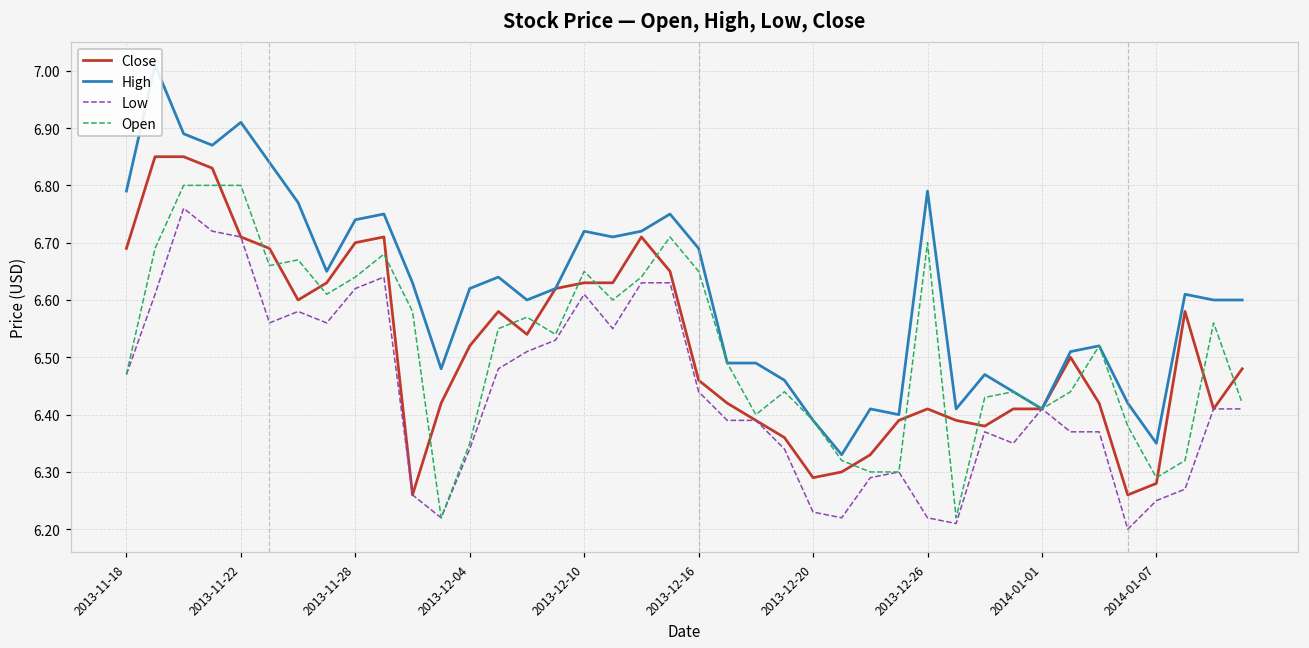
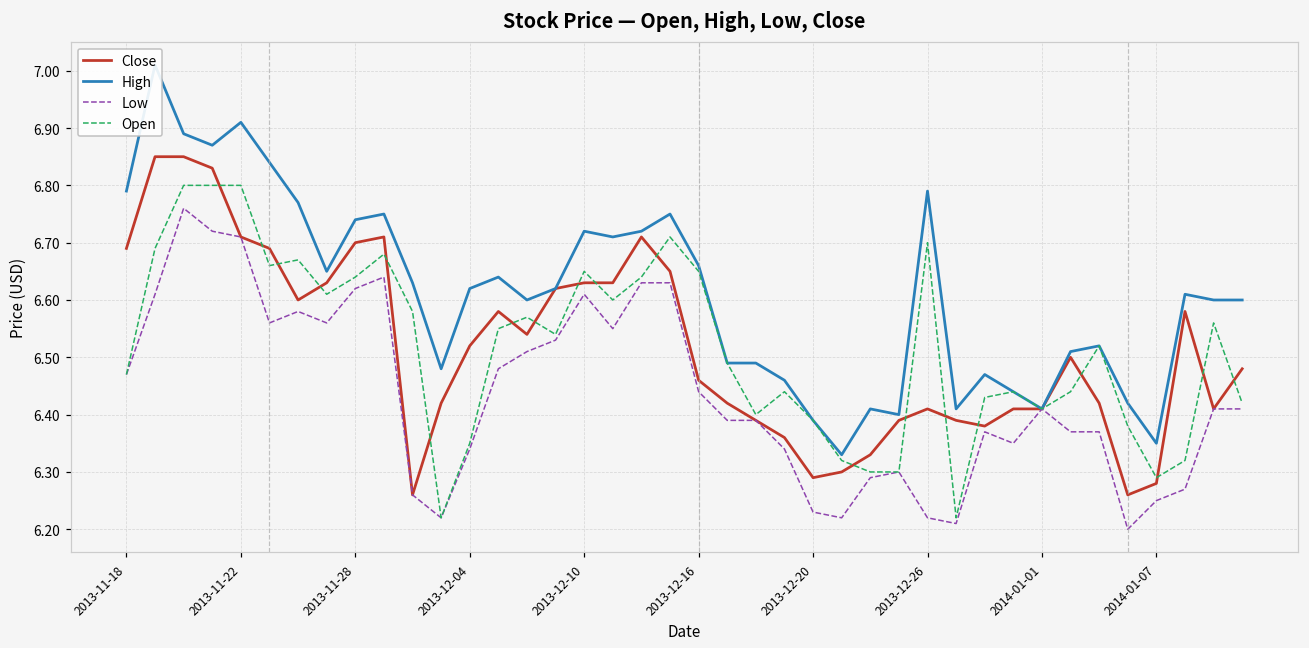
High, 2013-12-16: 6.69 -> 6.66
